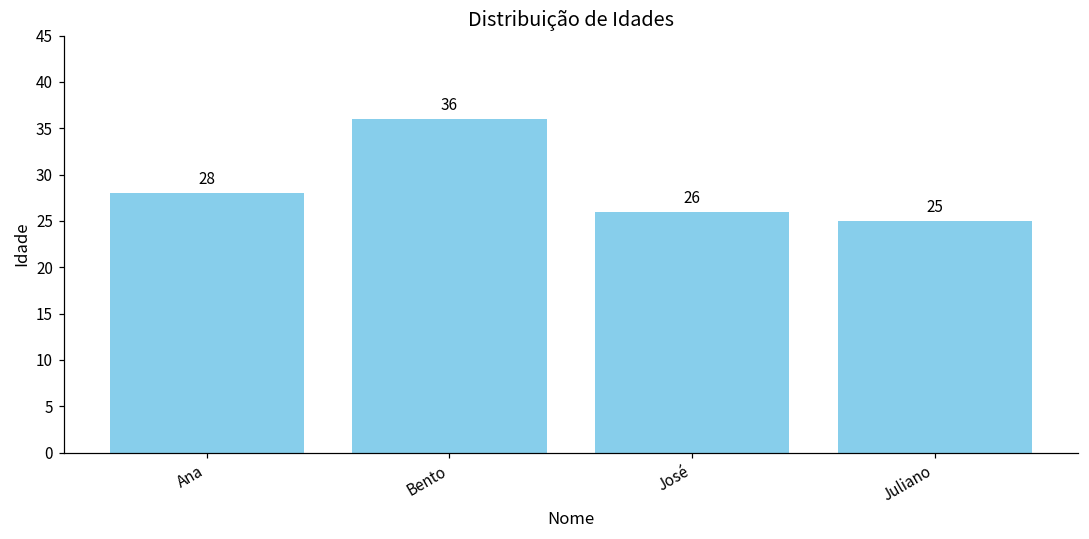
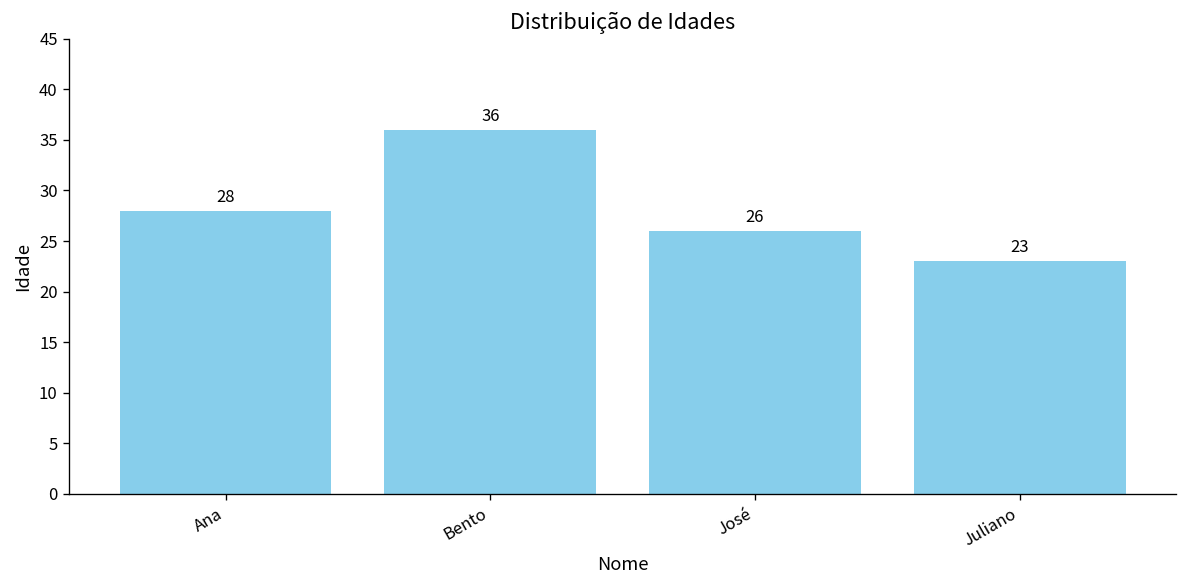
Juliano: 25 -> 23
